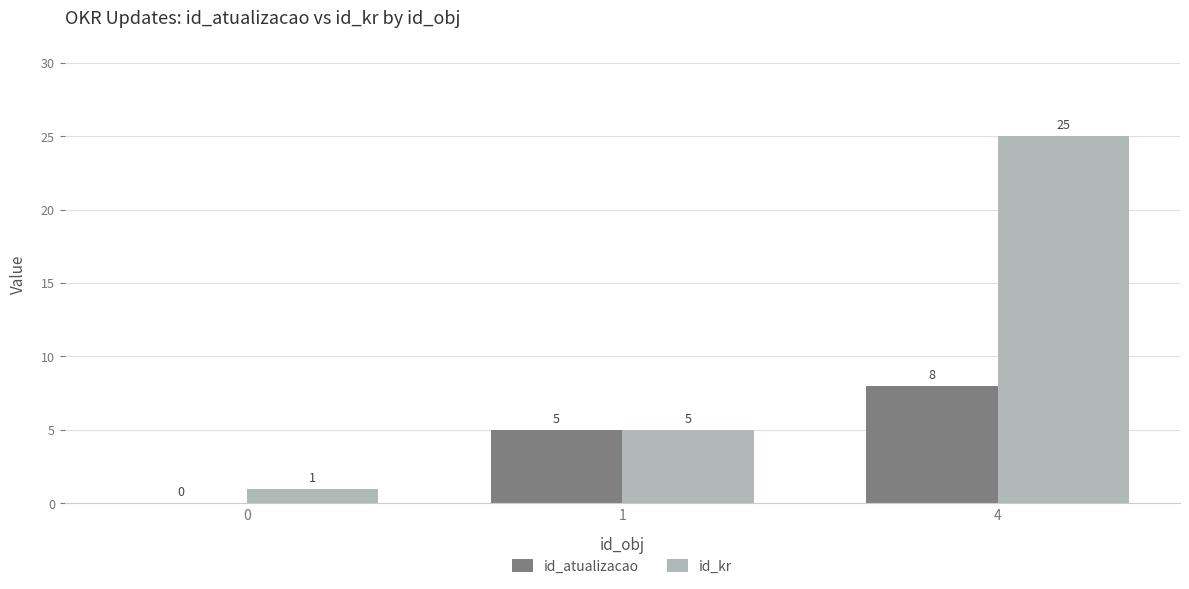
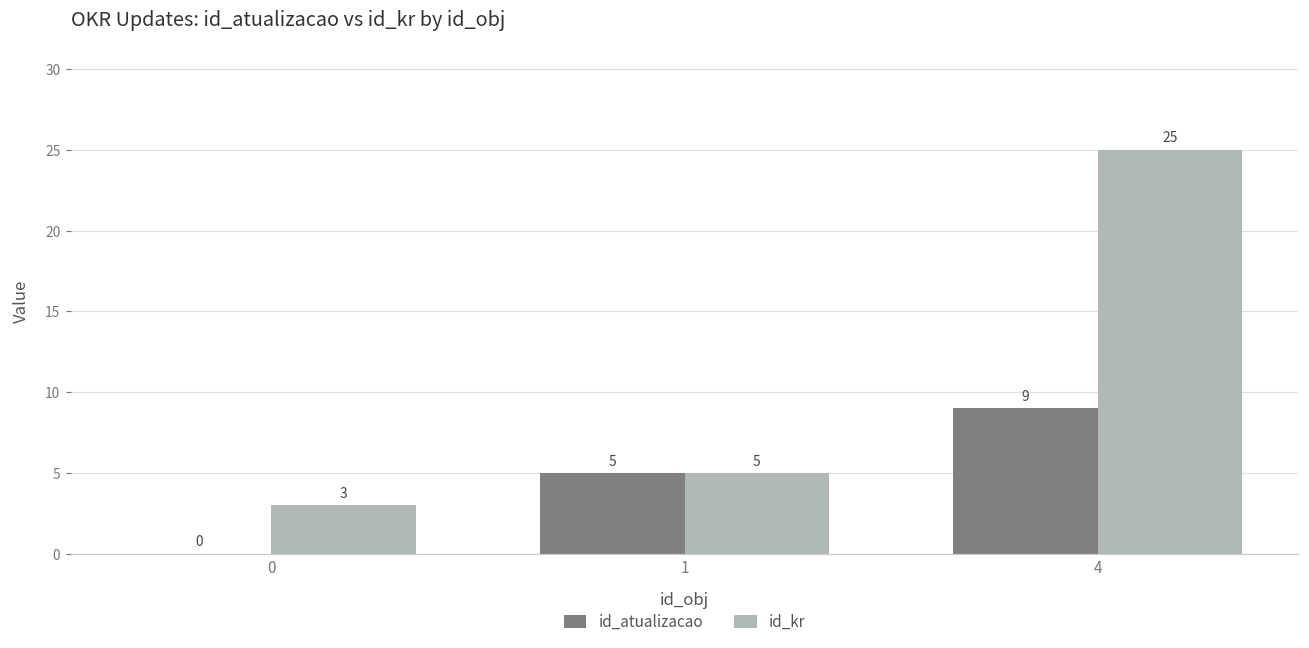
id_kr, 0: 1 -> 3
id_atualizacao, 4: 8 -> 9
